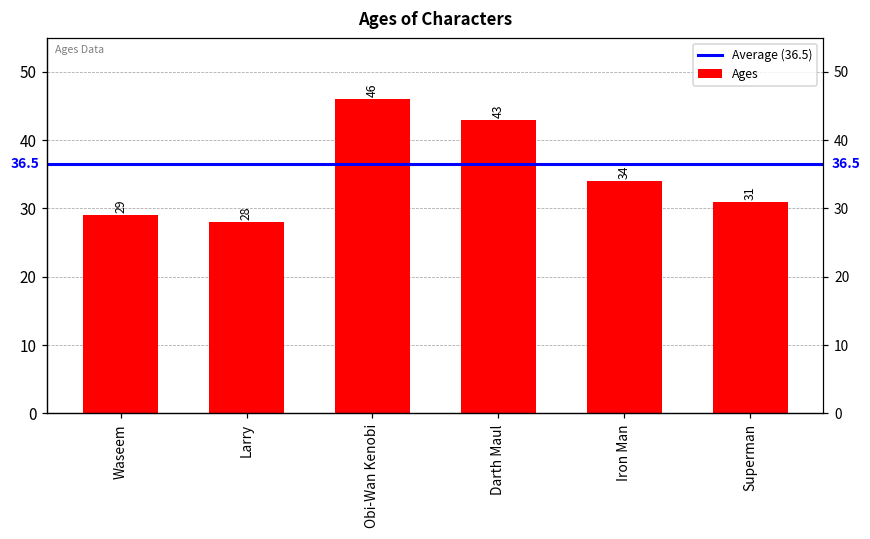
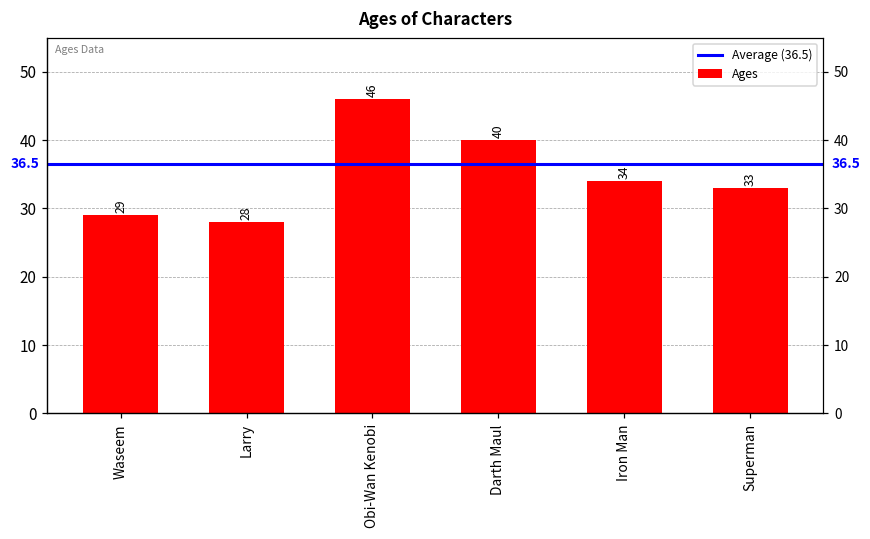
Darth Maul: 43 -> 40
Superman: 31 -> 33
